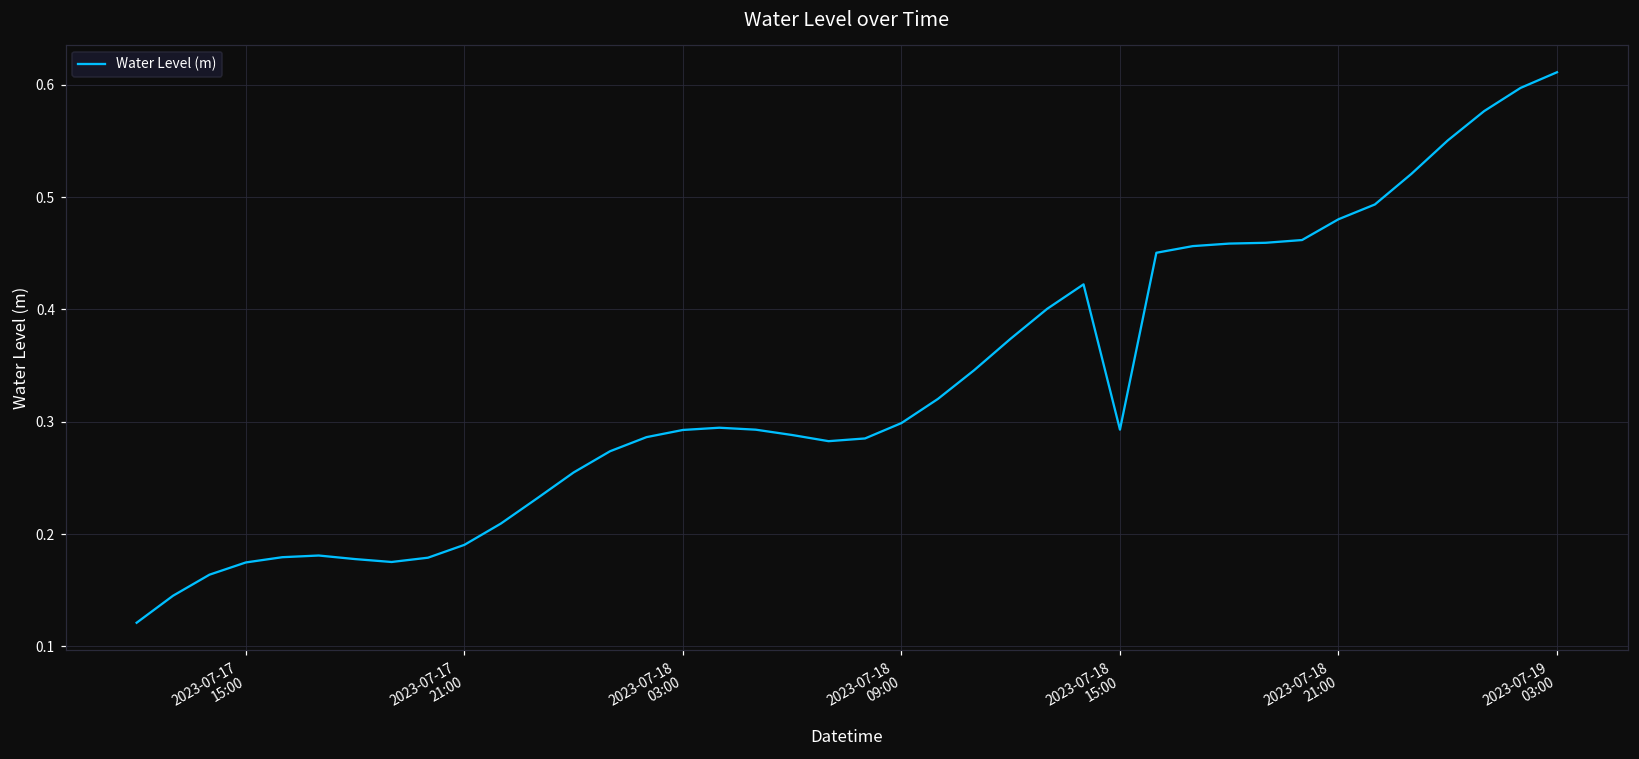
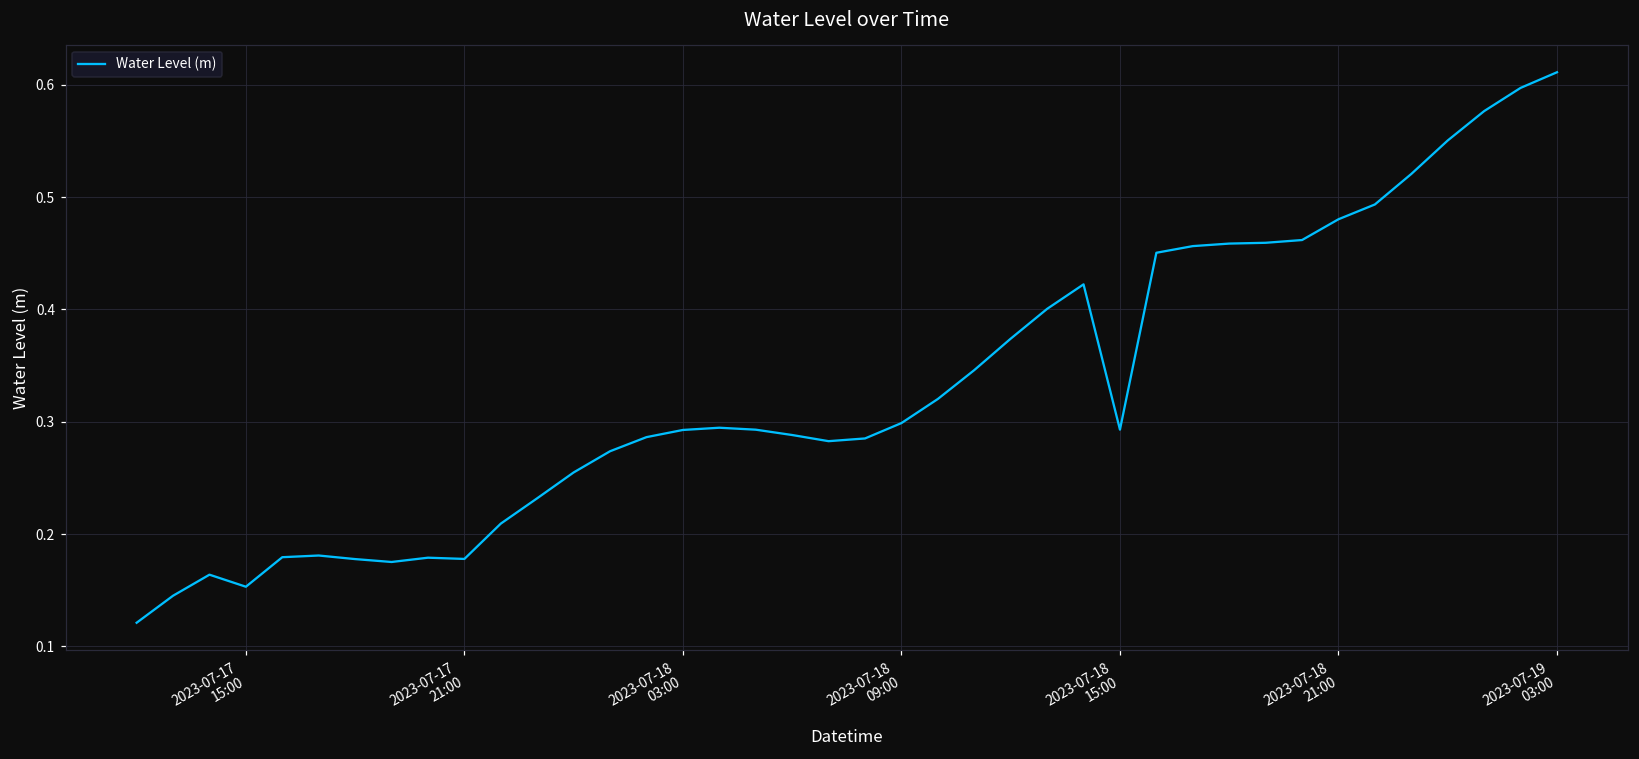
2023-07-17 15:00: 0.175 -> 0.153
2023-07-17 21:00: 0.190 -> 0.178
